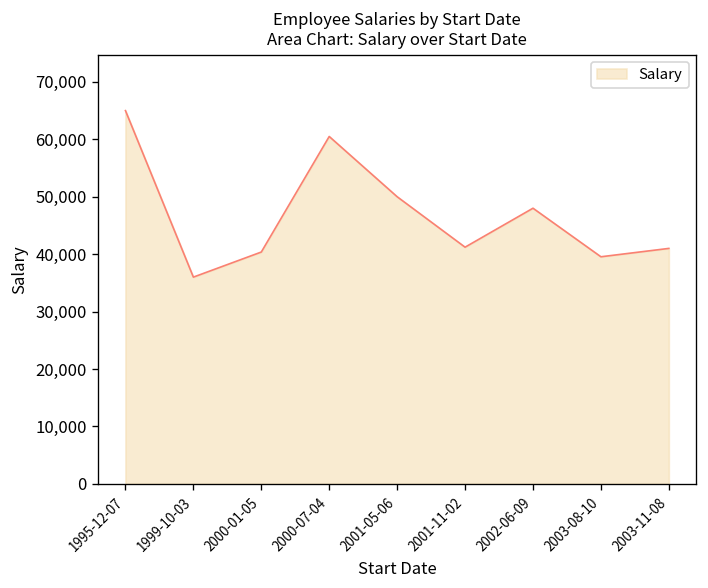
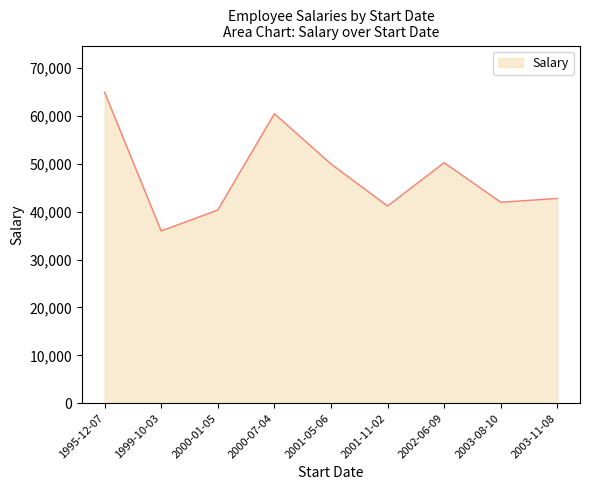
2002-06-09: 48,000 -> 50,000
2003-08-10: 40,000 -> 42,000
2003-11-08: 41,000 -> 43,000
